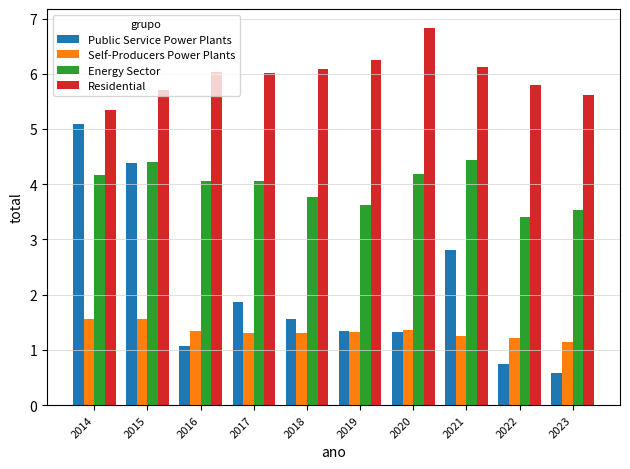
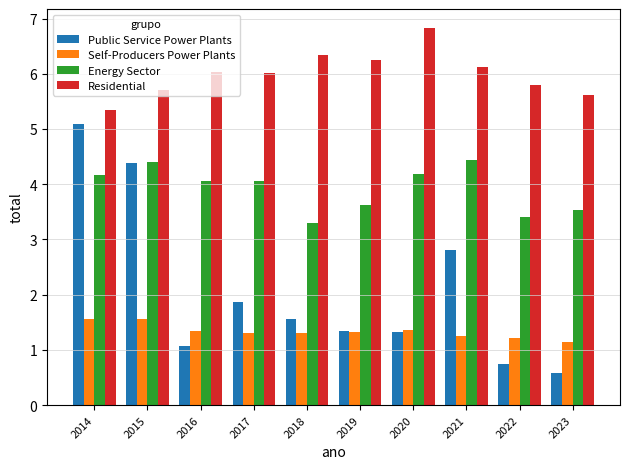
Energy Sector, 2018: 3.8 -> 3.3
Residential, 2018: 6.1 -> 6.3
